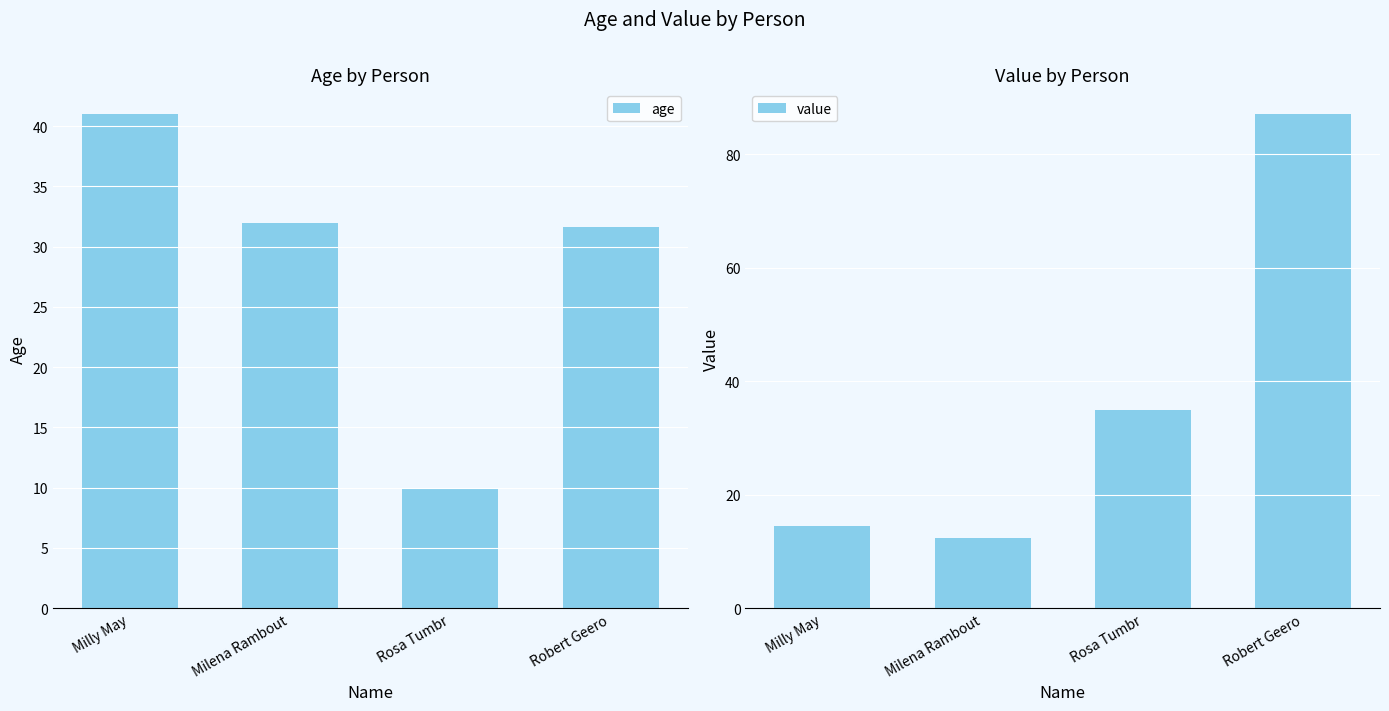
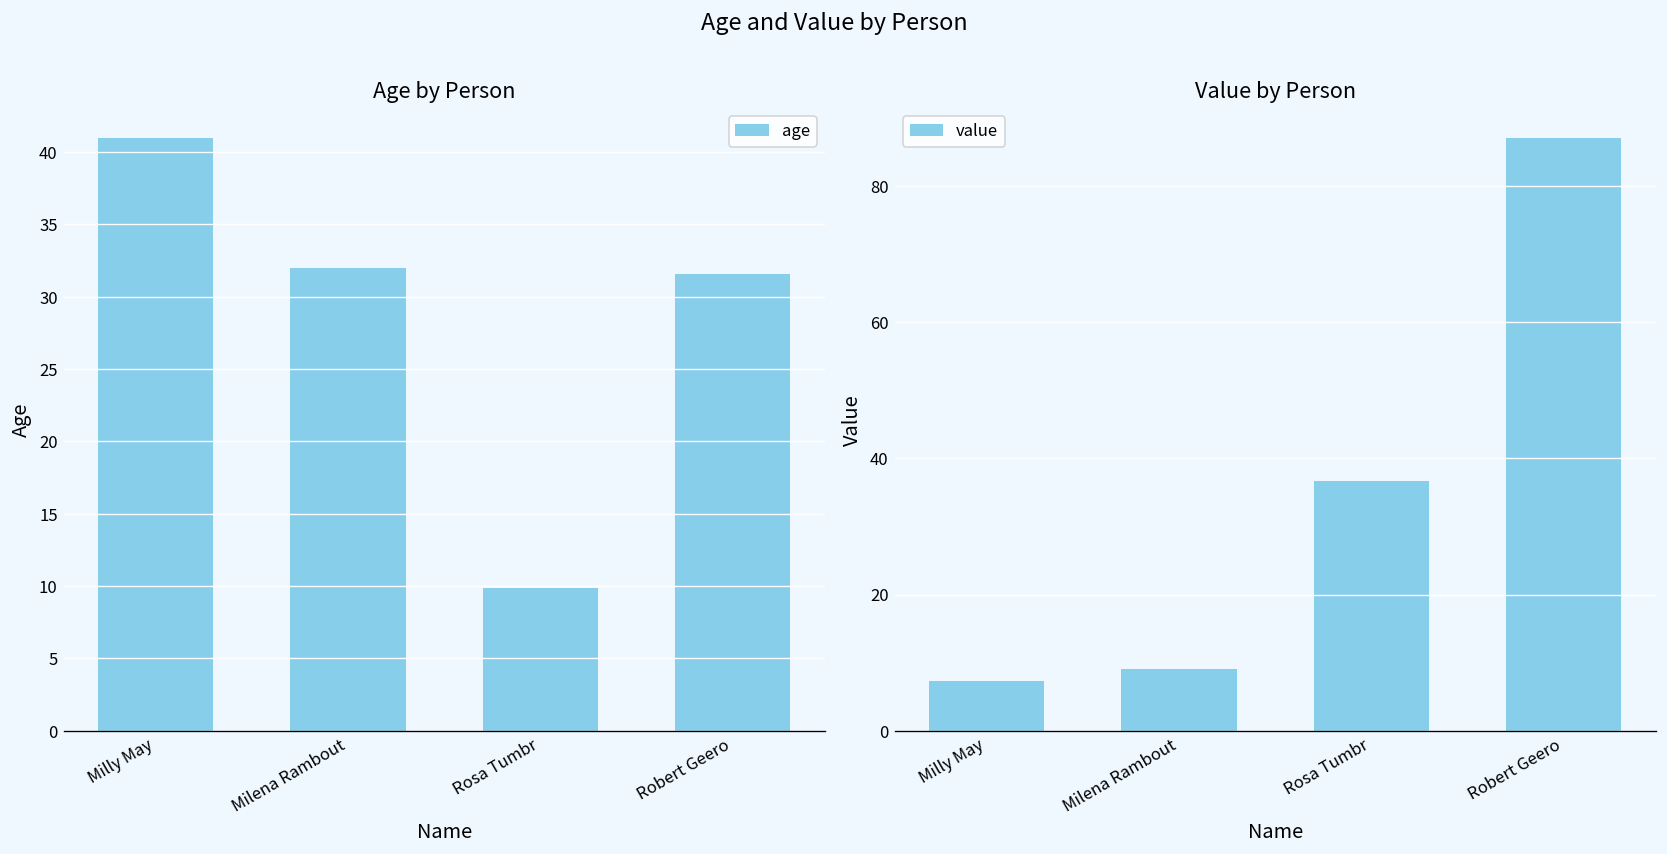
Value by Person, Milly May: 15 -> 7
Value by Person, Milena Rambout: 12 -> 9
Value by Person, Rosa Tumbr: 35 -> 37
